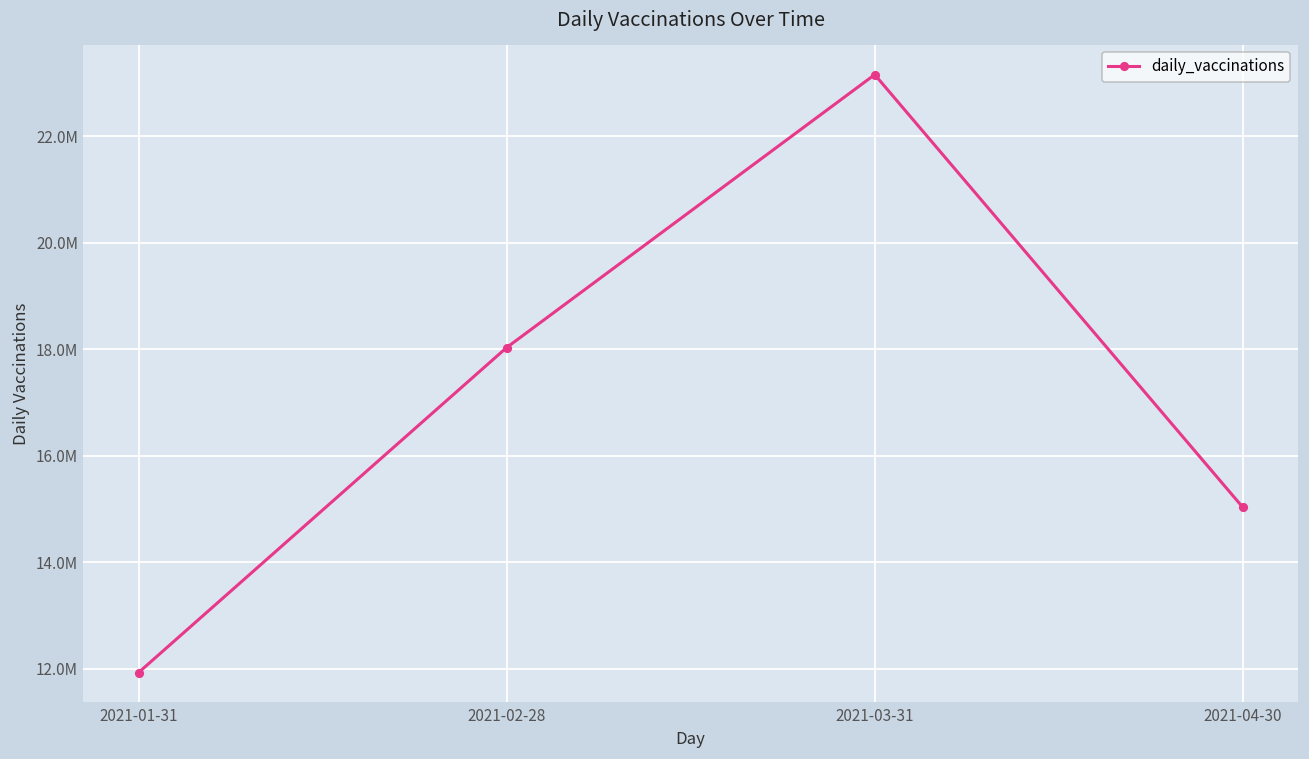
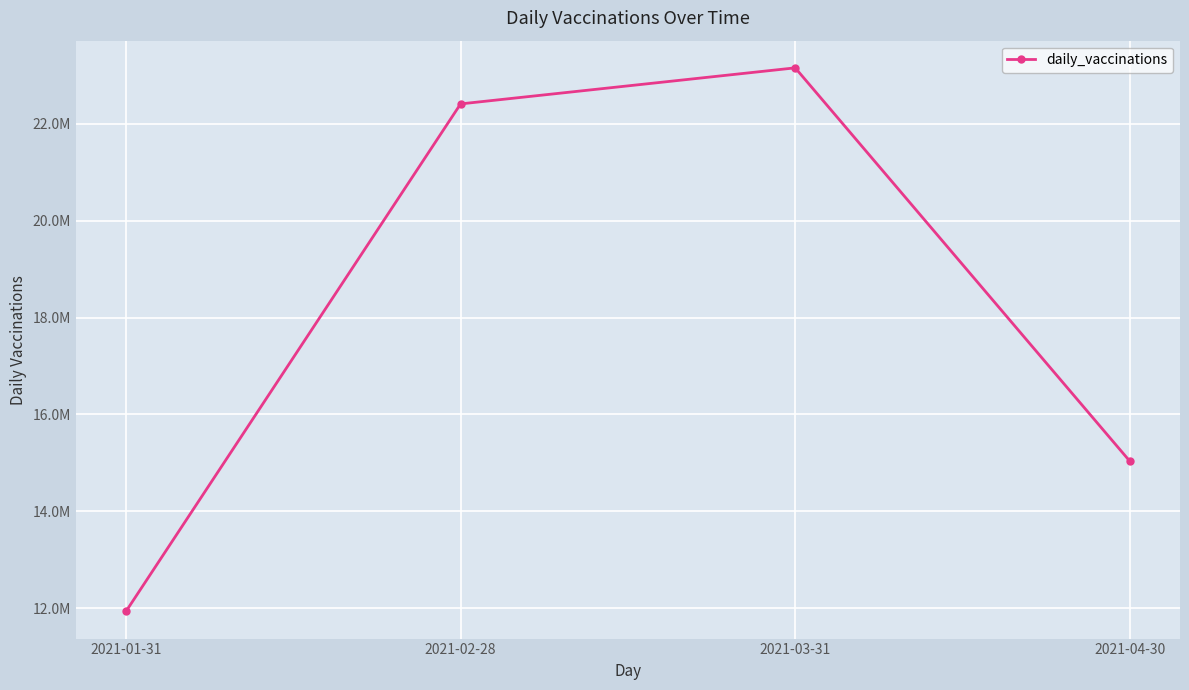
2021-02-28: 18000000 -> 22400000
